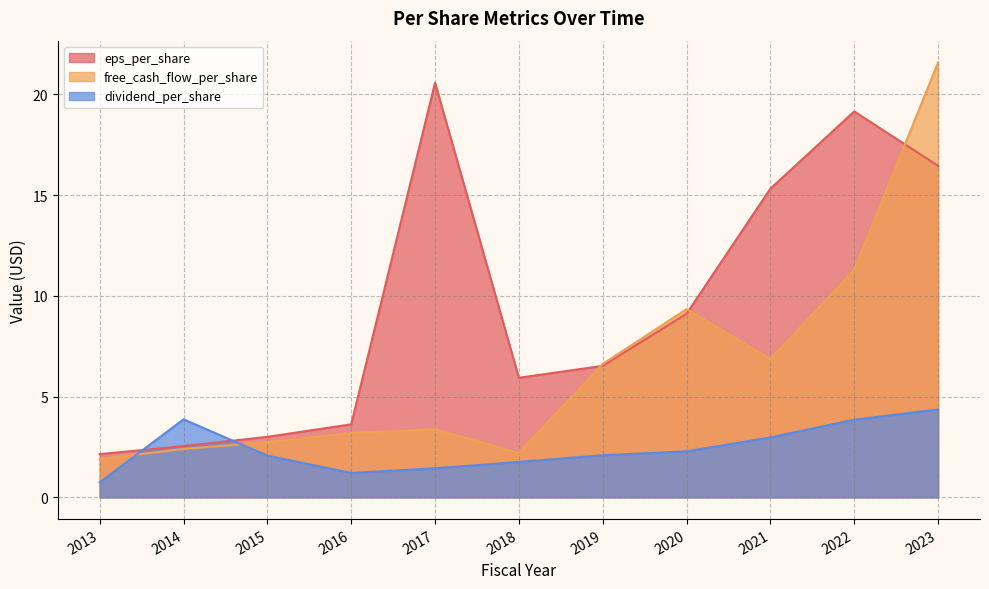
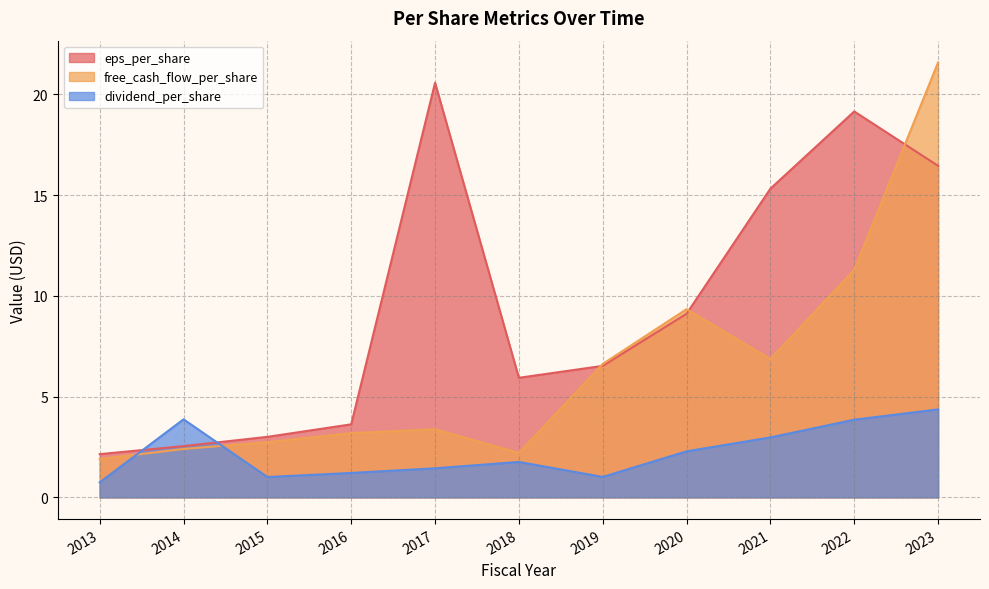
dividend_per_share, 2015: 2.1 -> 1.0
dividend_per_share, 2019: 2.1 -> 1.0
